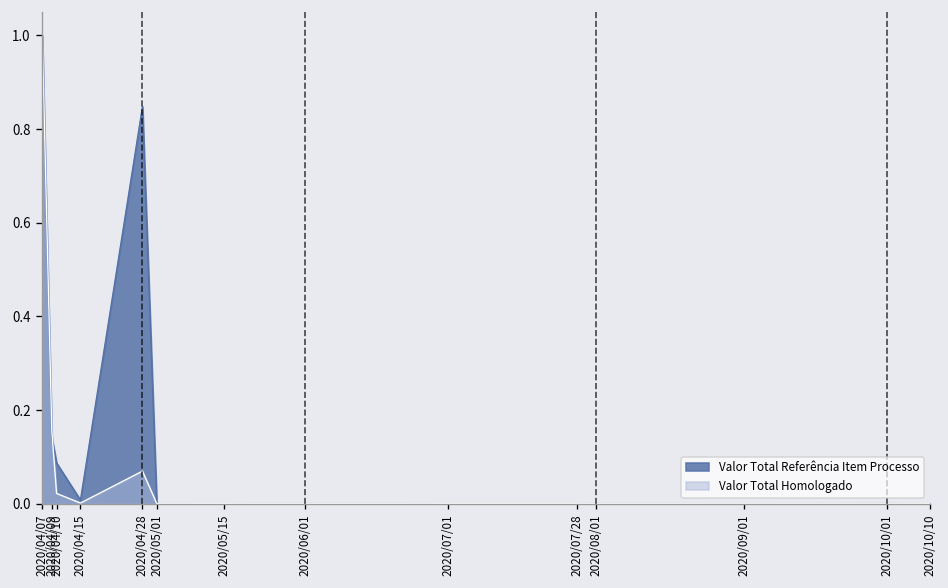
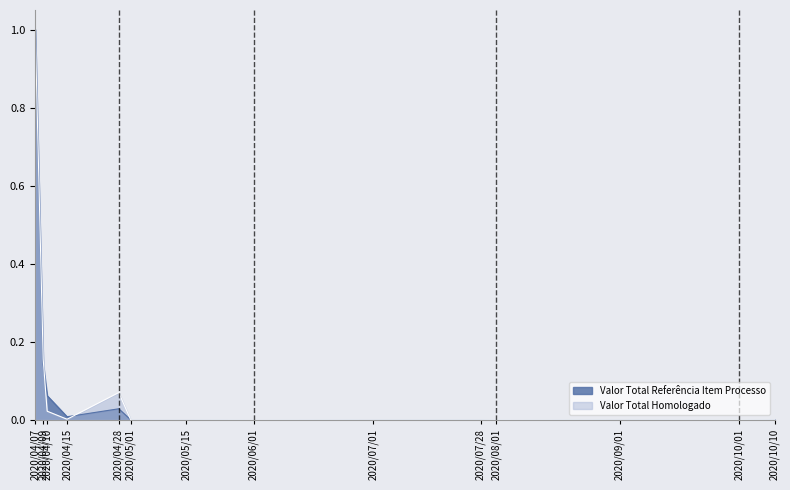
Valor Total Referência Item Processo, 2020/04/10: 0.09 -> 0.06
Valor Total Referência Item Processo, 2020/04/28: 0.85 -> 0.03
